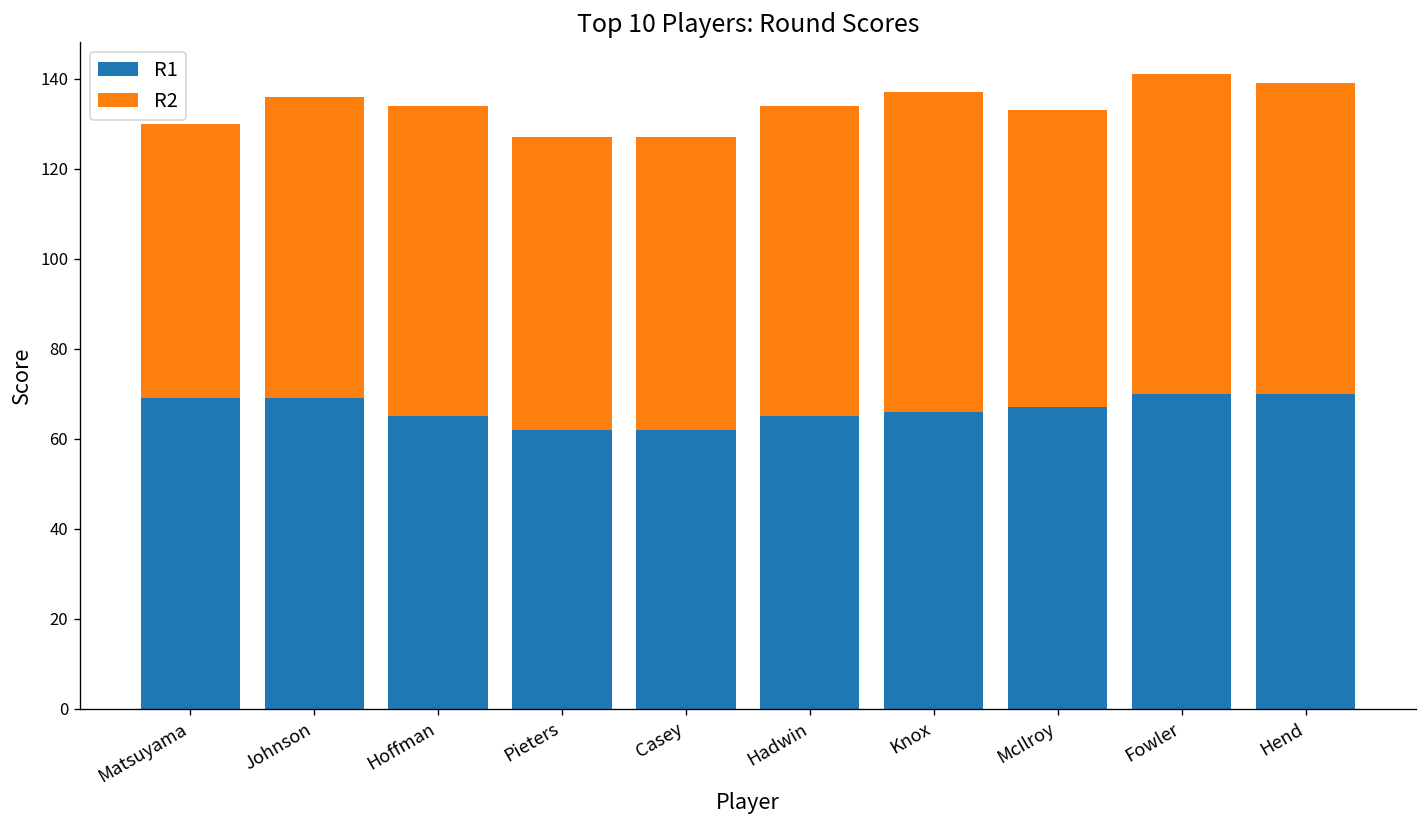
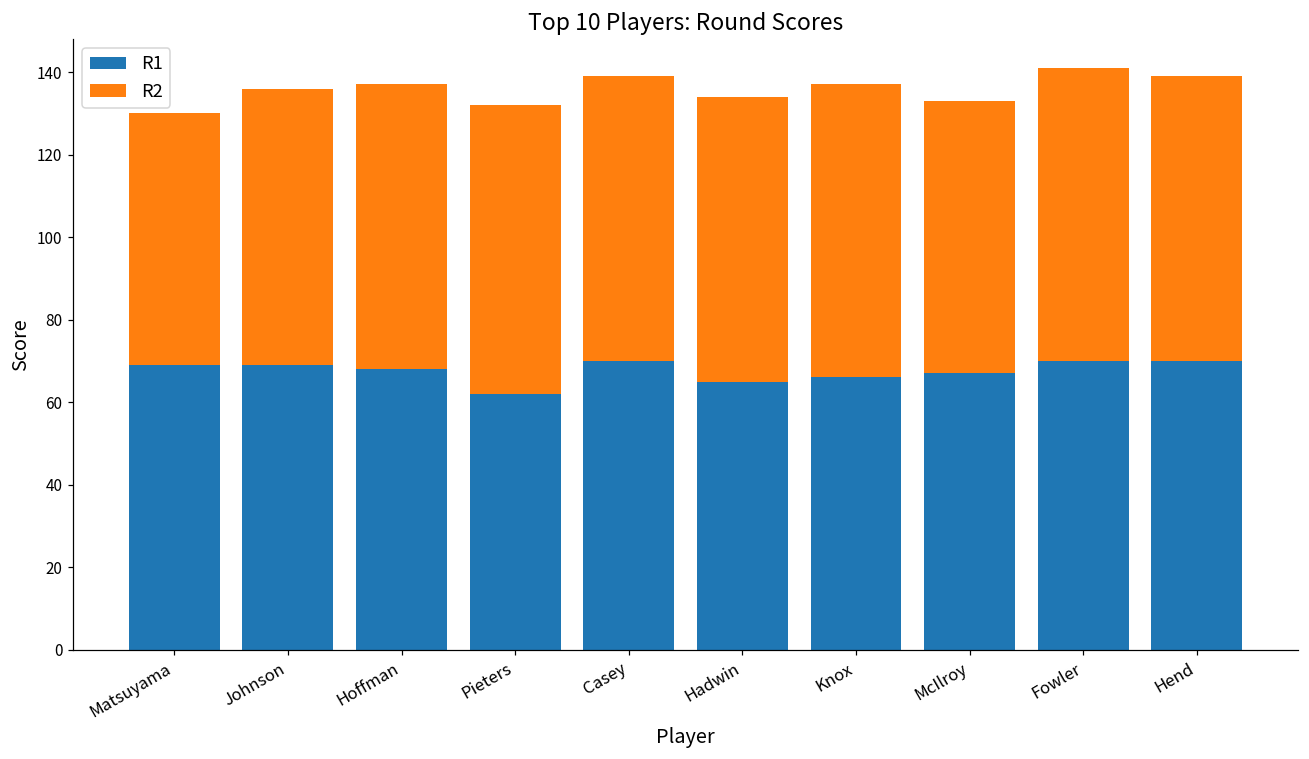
R1, Hoffman: 65 -> 68
R2, Pieters: 65 -> 70
R1, Casey: 62 -> 70
R2, Casey: 65 -> 69
